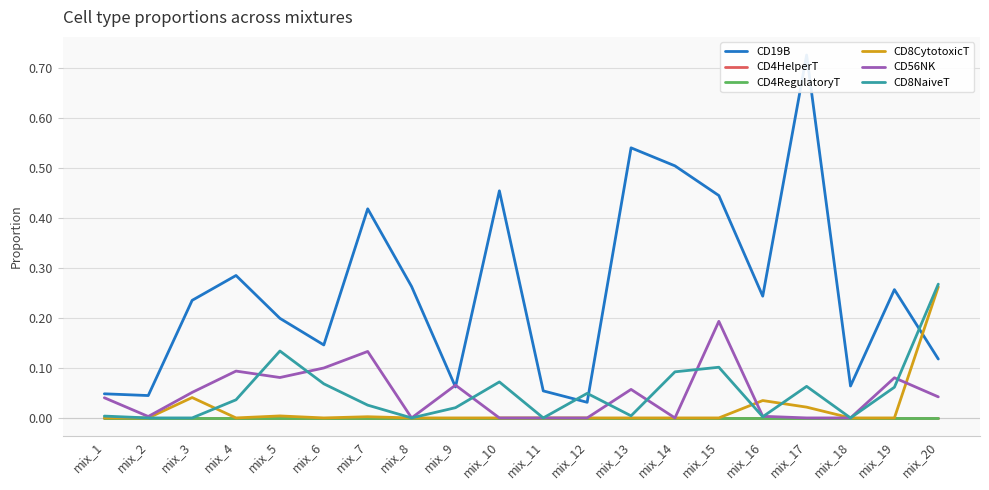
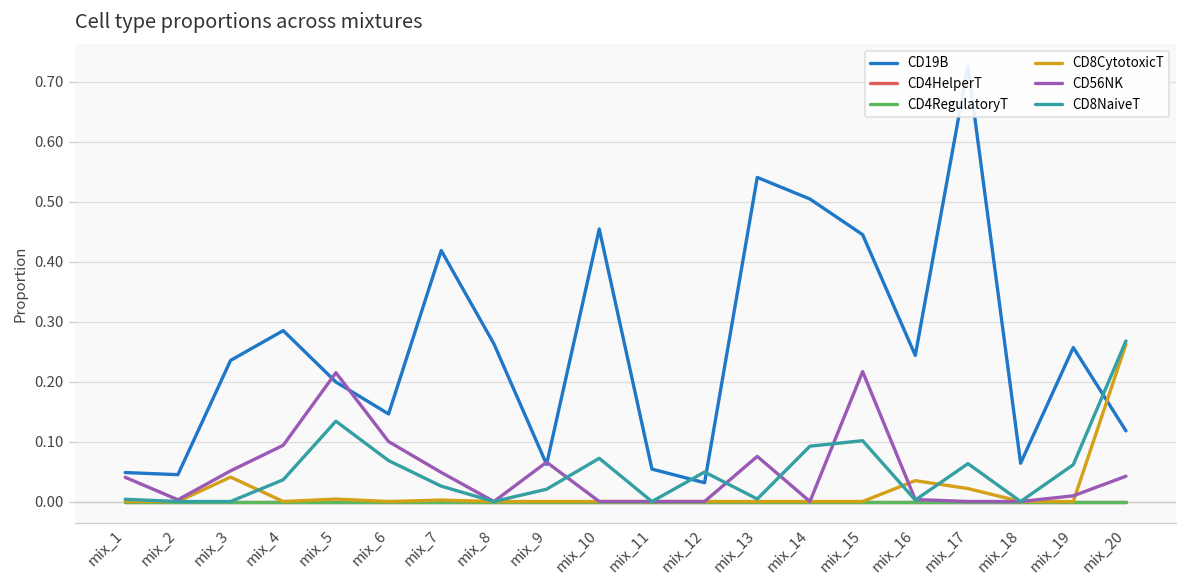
CD56NK, mix_5: 0.08 -> 0.21
CD56NK, mix_7: 0.13 -> 0.05
CD56NK, mix_13: 0.06 -> 0.08
CD56NK, mix_15: 0.19 -> 0.22
CD56NK, mix_19: 0.08 -> 0.01
